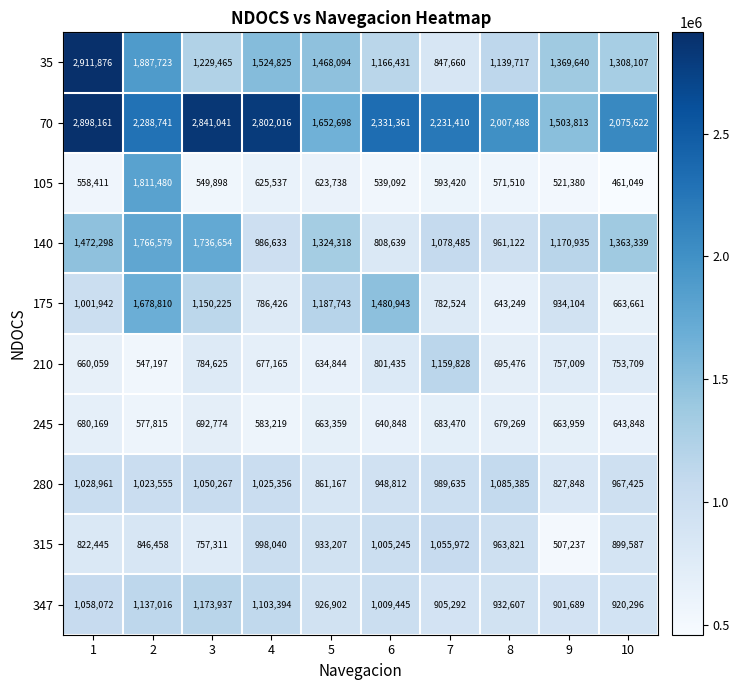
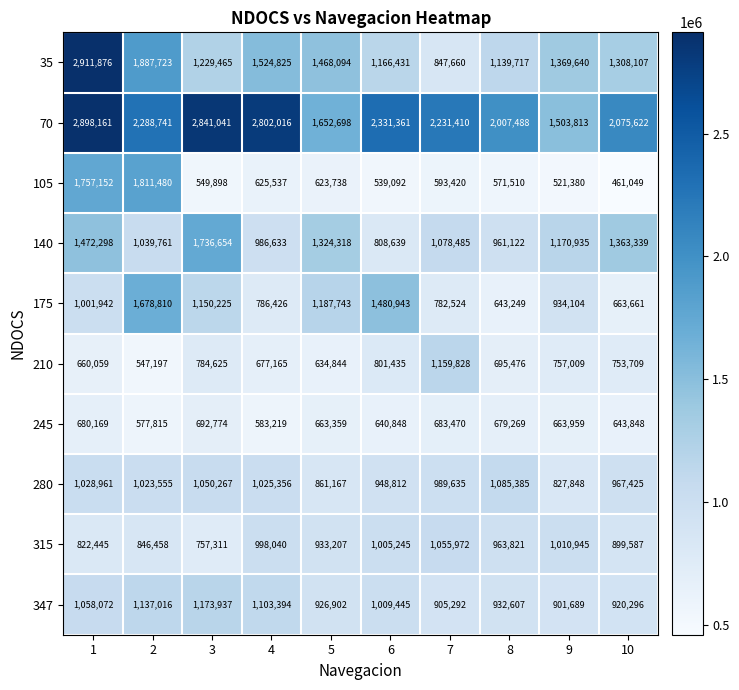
105, 1: 558,411 -> 1,757,152
140, 2: 1,766,579 -> 1,039,761
315, 9: 507,237 -> 1,010,945
